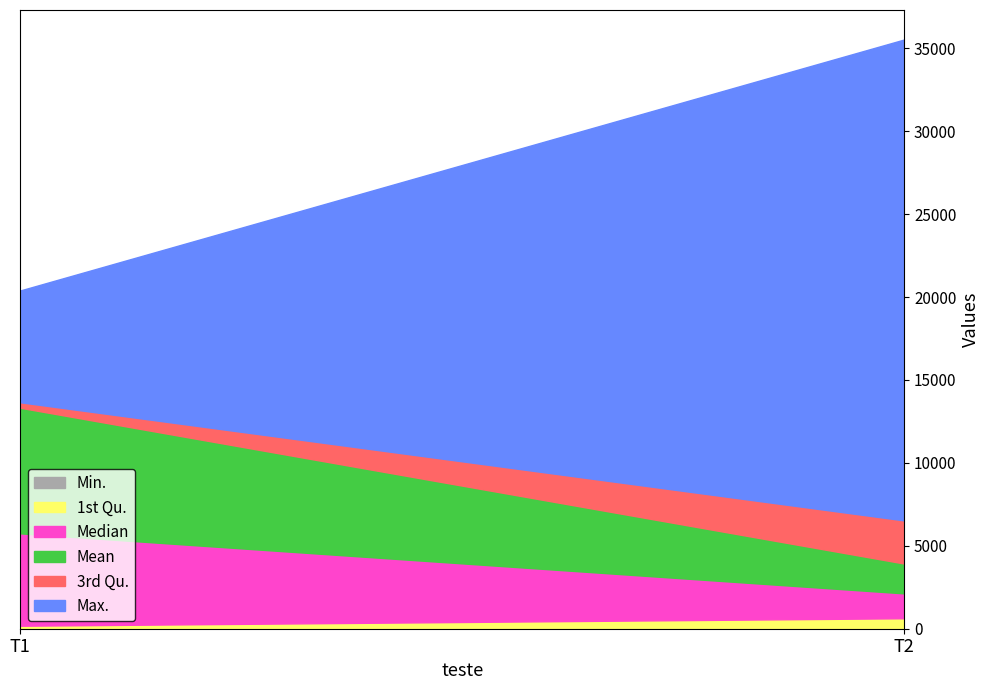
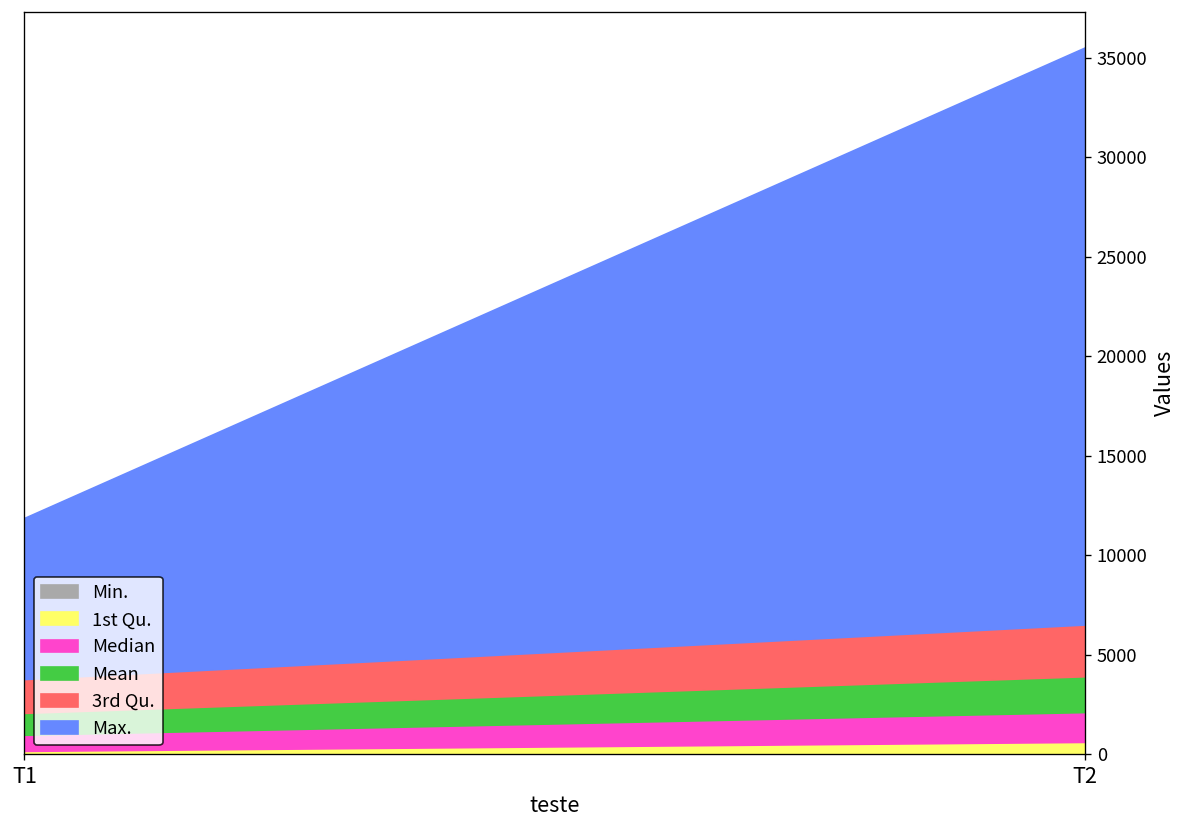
Median, T1: 5600 -> 800
Mean, T1: 7600 -> 1100
3rd Qu., T1: 300 -> 1700
Max., T1: 6700 -> 8100
